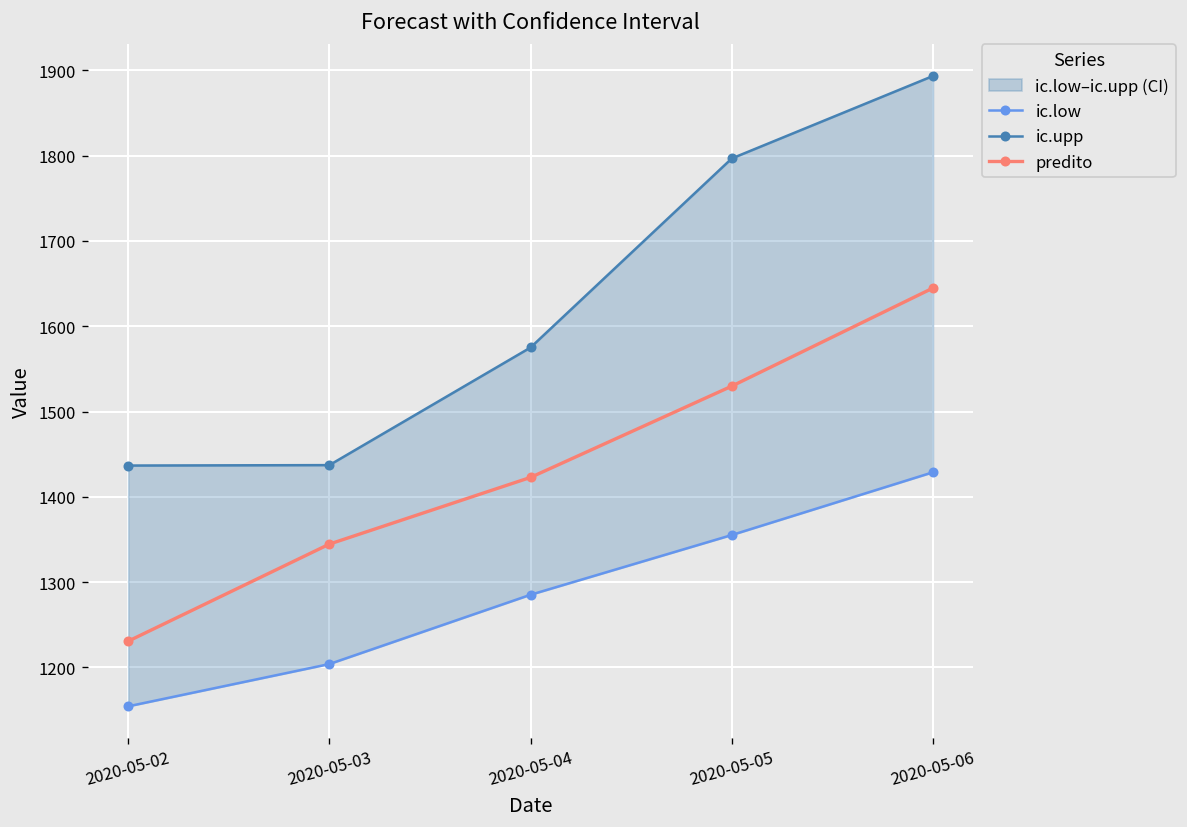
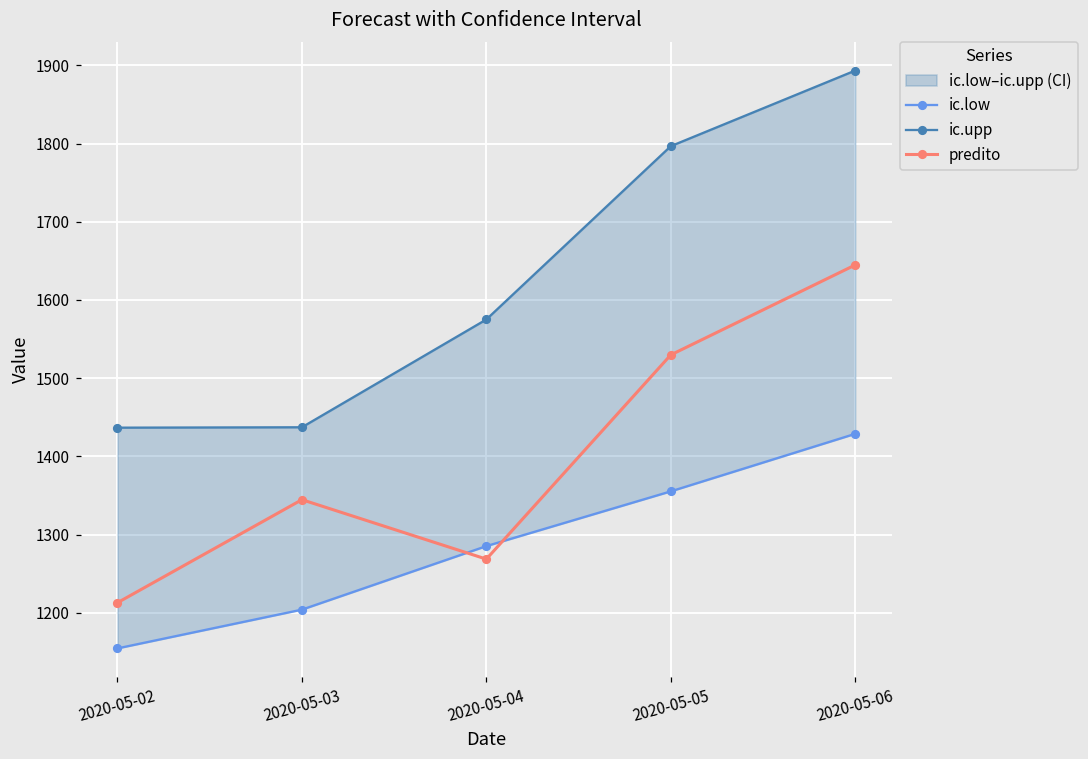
predito, 2020-05-02: 1230 -> 1210
predito, 2020-05-04: 1420 -> 1270
